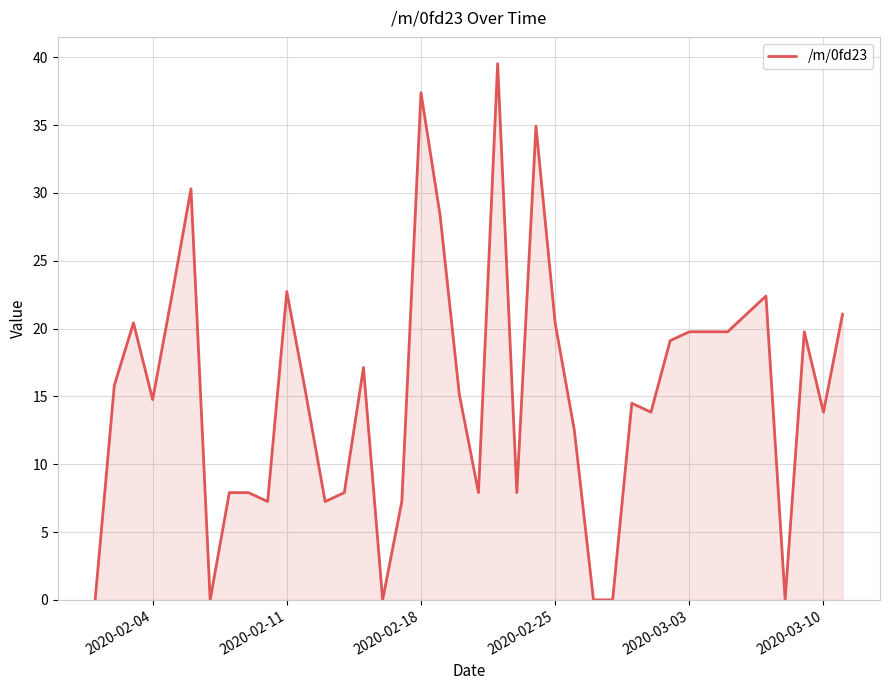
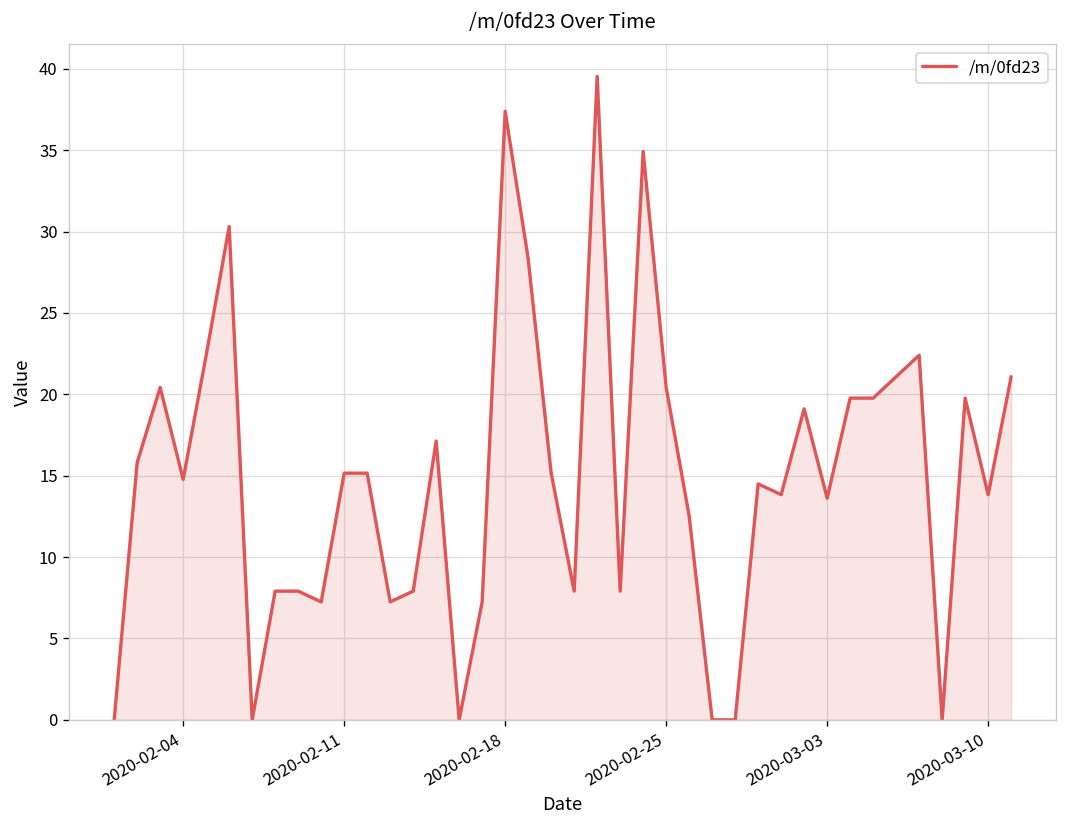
2020-02-11: 22.7 -> 15.2
2020-03-03: 19.8 -> 13.6
